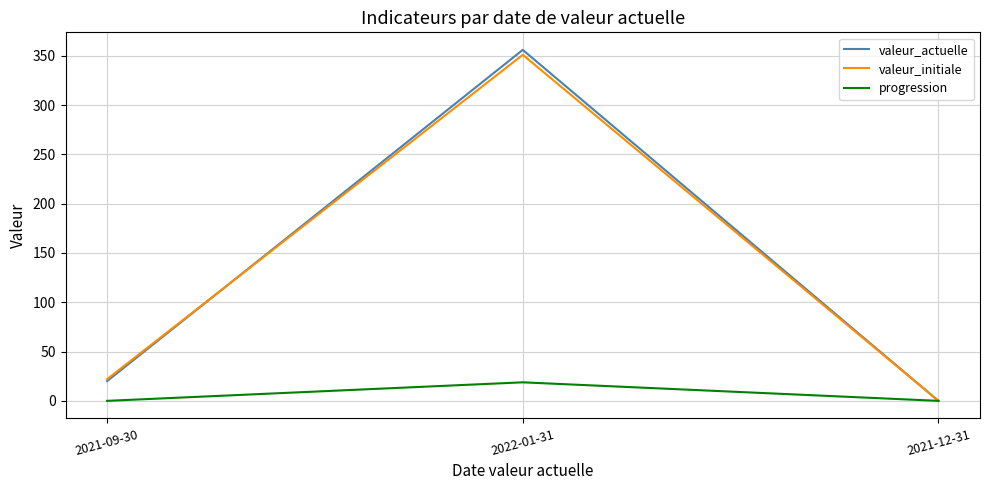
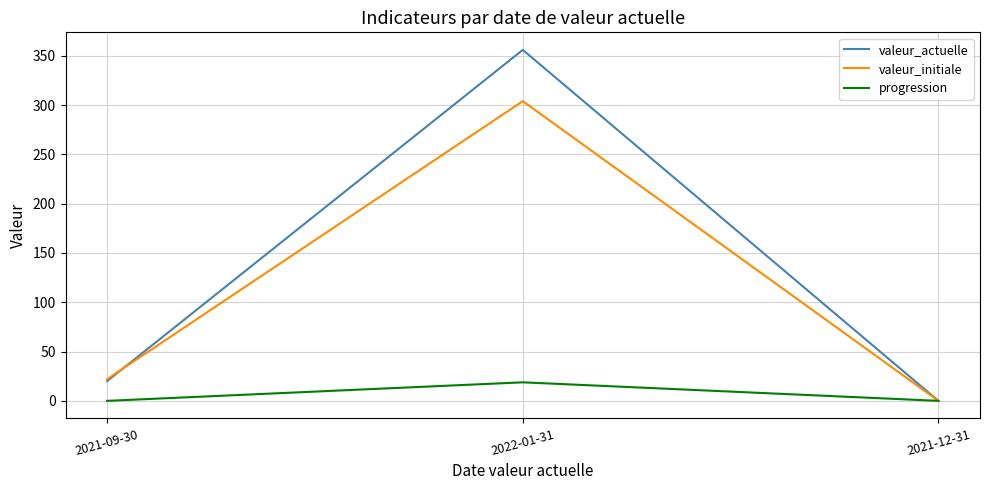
valeur_initiale, 2022-01-31: 350 -> 300
